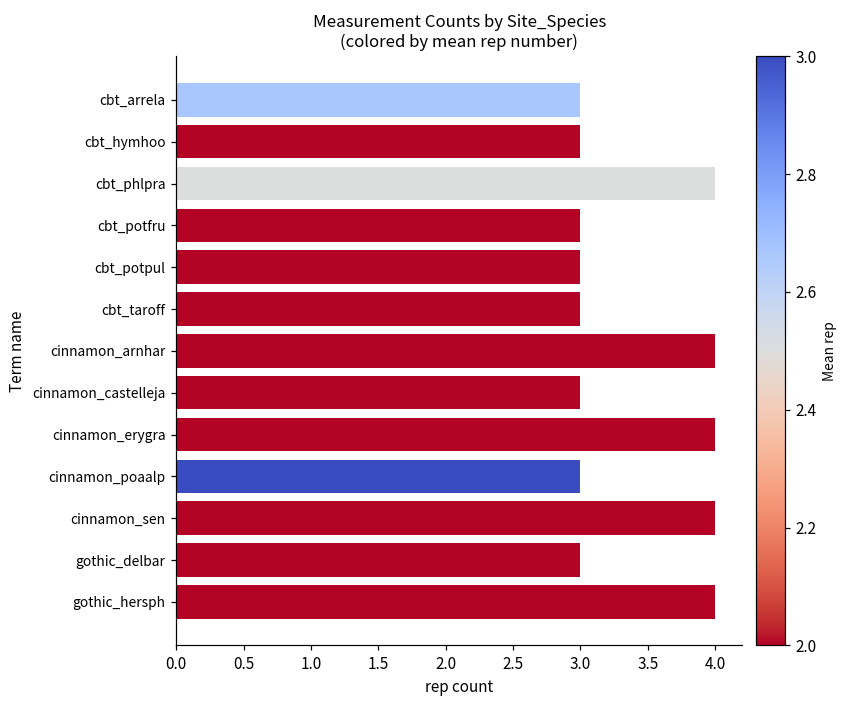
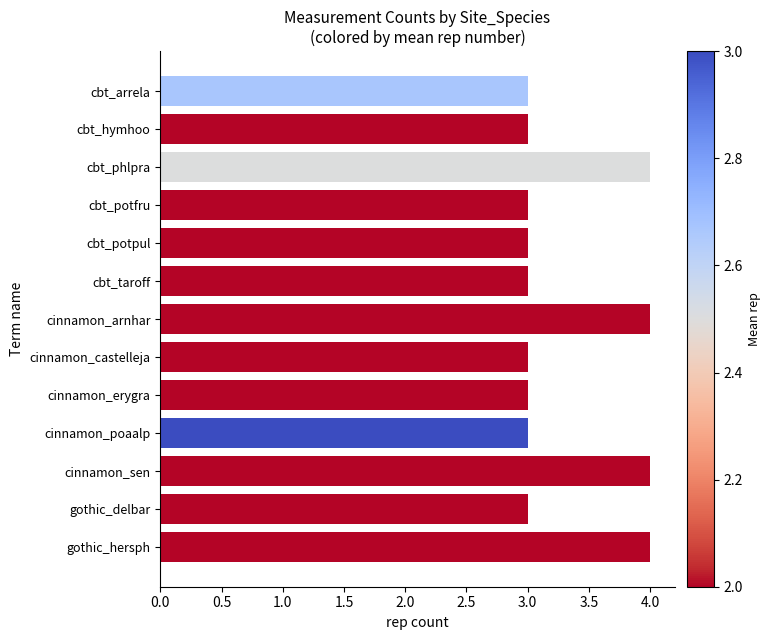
cinnamon_erygra: 4 -> 3
